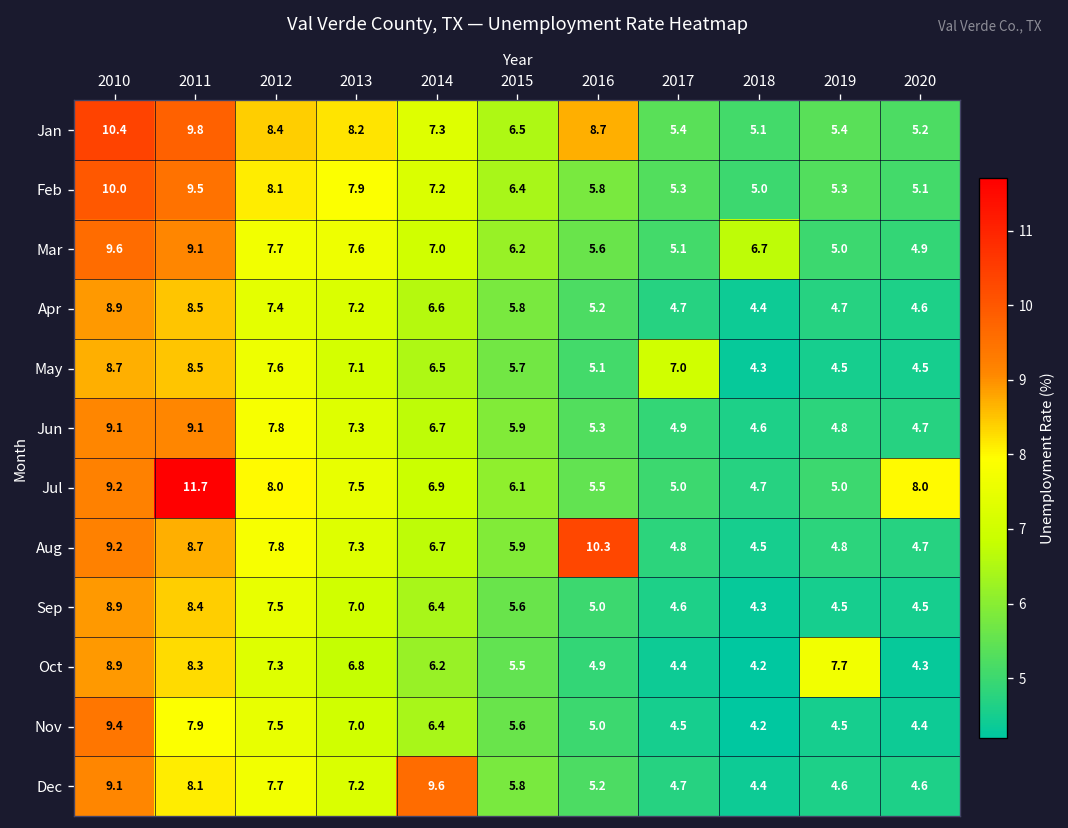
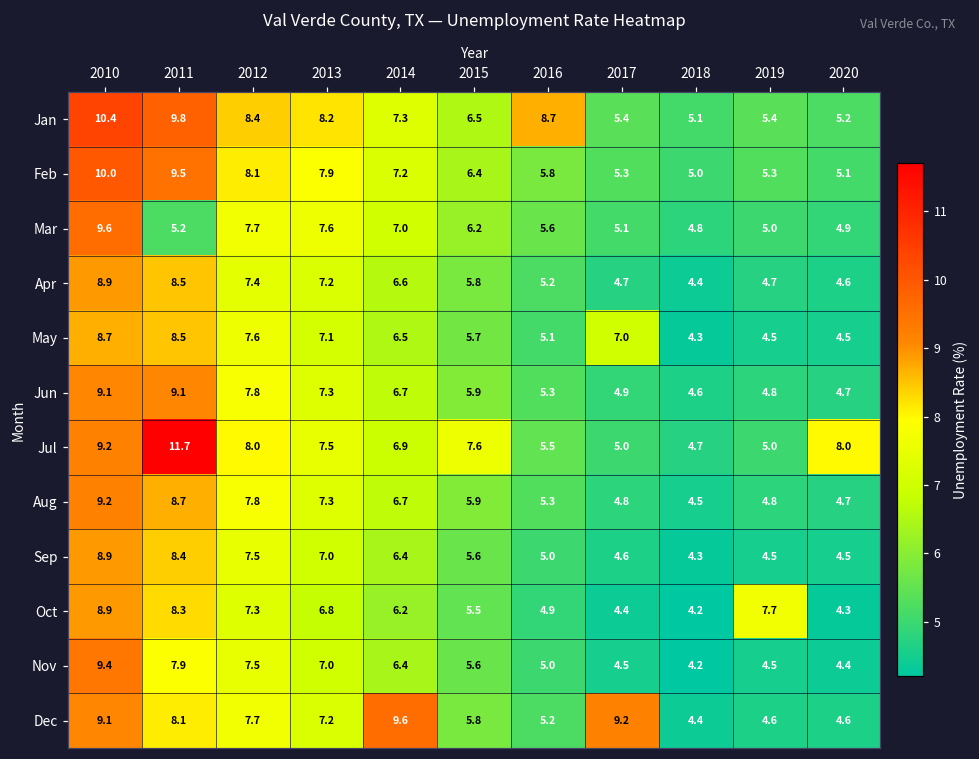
Mar, 2011: 9.1 -> 5.2
Mar, 2018: 6.7 -> 4.8
Jul, 2015: 6.1 -> 7.6
Aug, 2016: 10.3 -> 5.3
Dec, 2017: 4.7 -> 9.2
